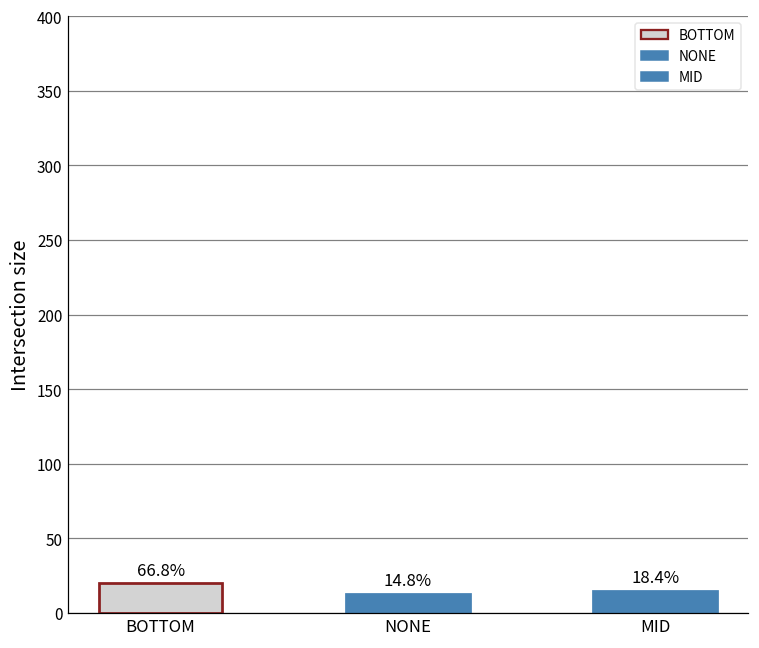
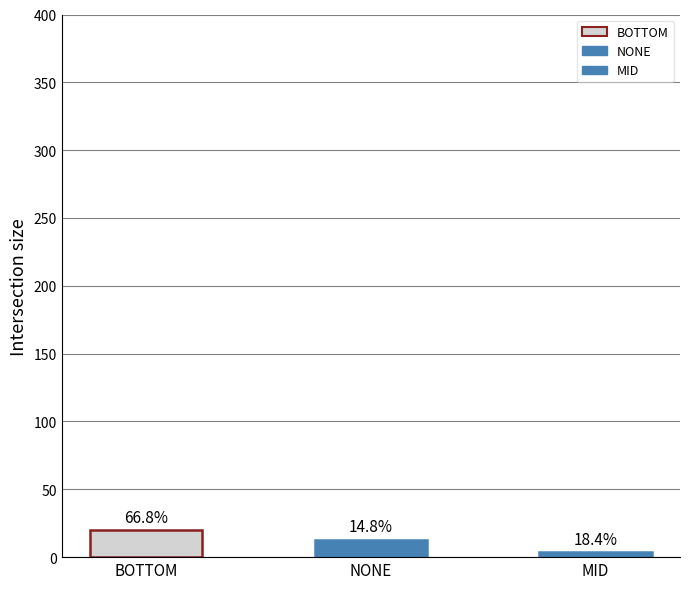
MID: 15 -> 4
